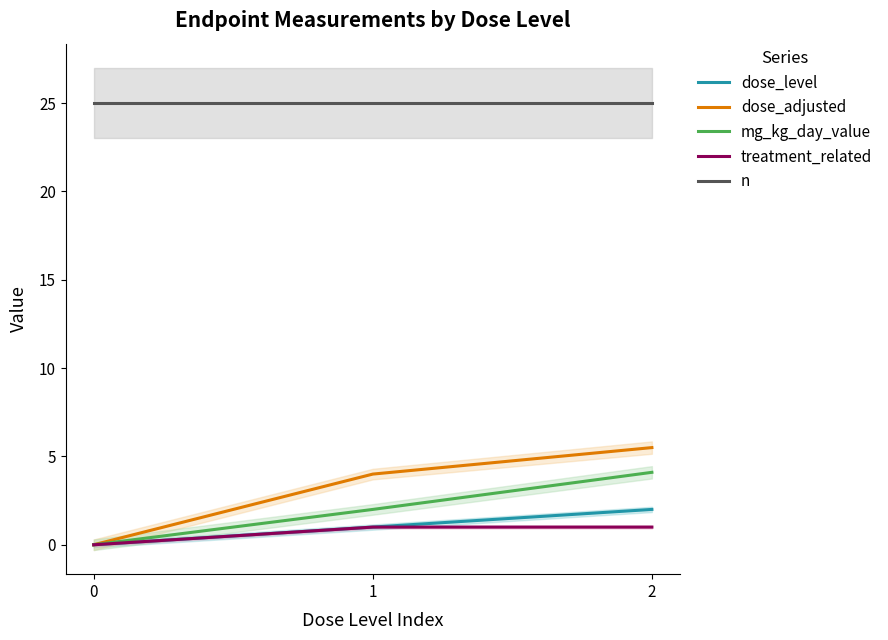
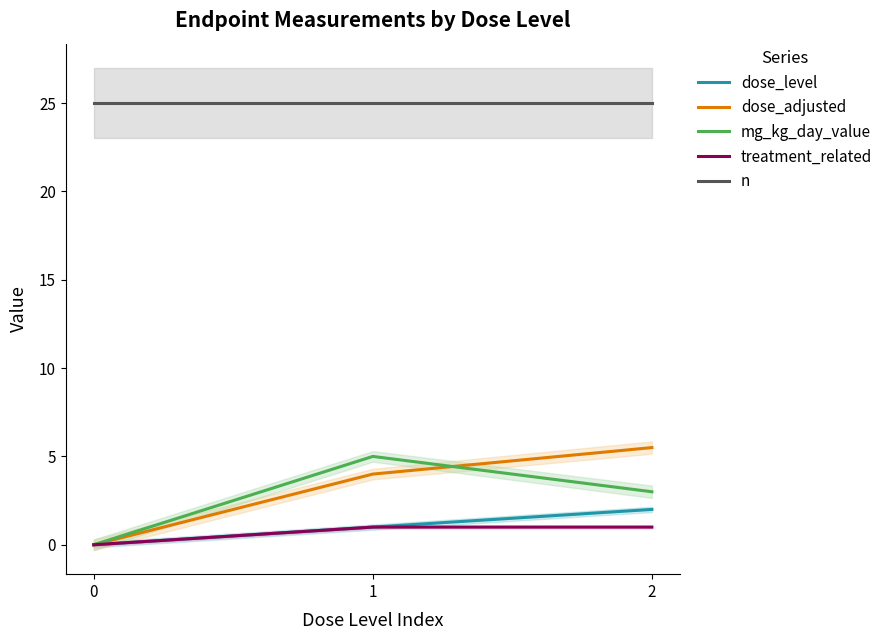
mg_kg_day_value, 1: 2 -> 5
mg_kg_day_value, 2: 4.1 -> 3.0
